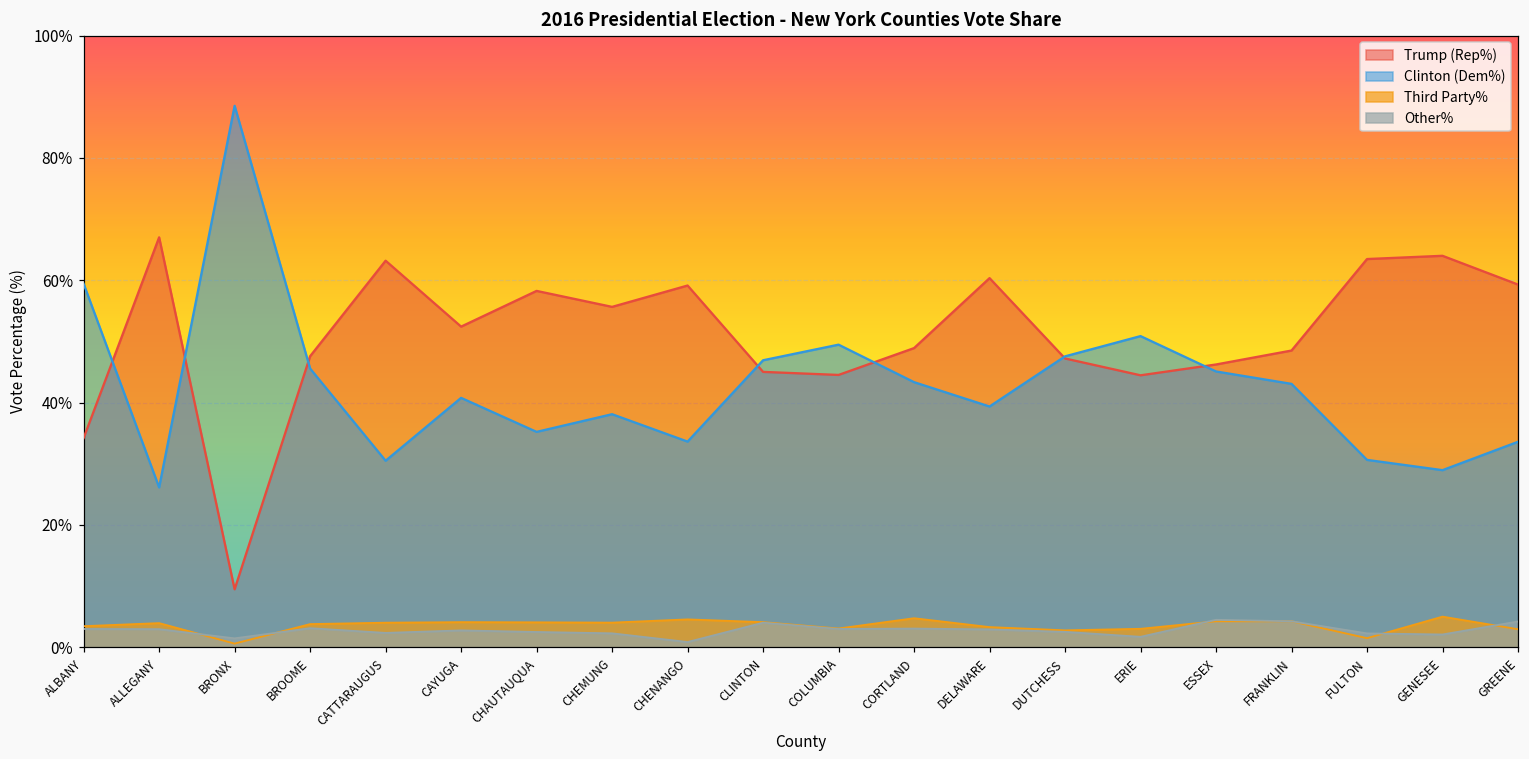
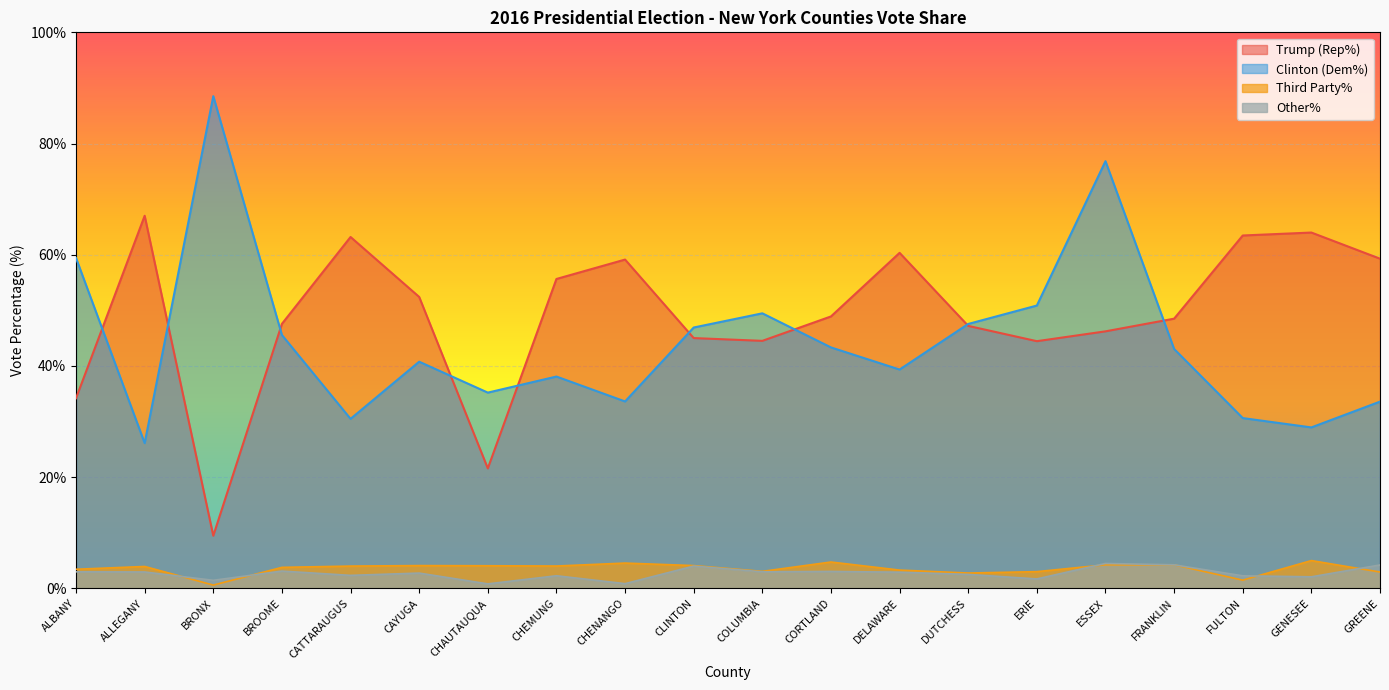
Trump (Rep%), CHAUTAUQUA: 58% -> 22%
Other%, CHAUTAUQUA: 2% -> 1%
Clinton (Dem%), ESSEX: 45% -> 77%
